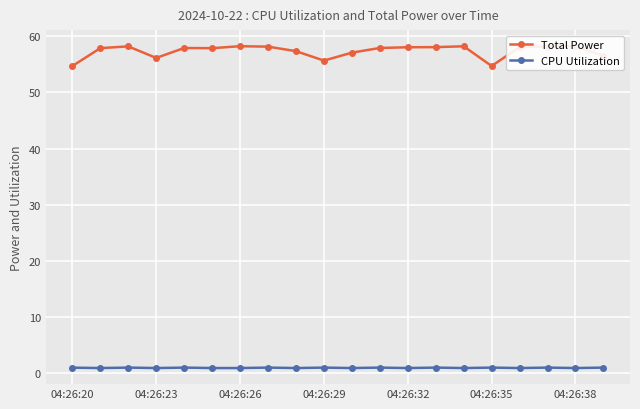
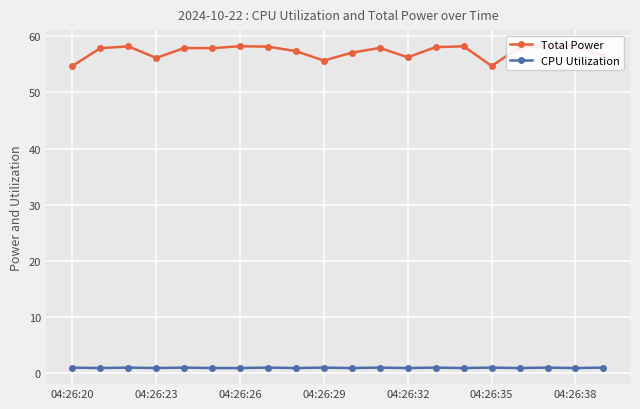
Total Power, 04:26:32: 58 -> 56
